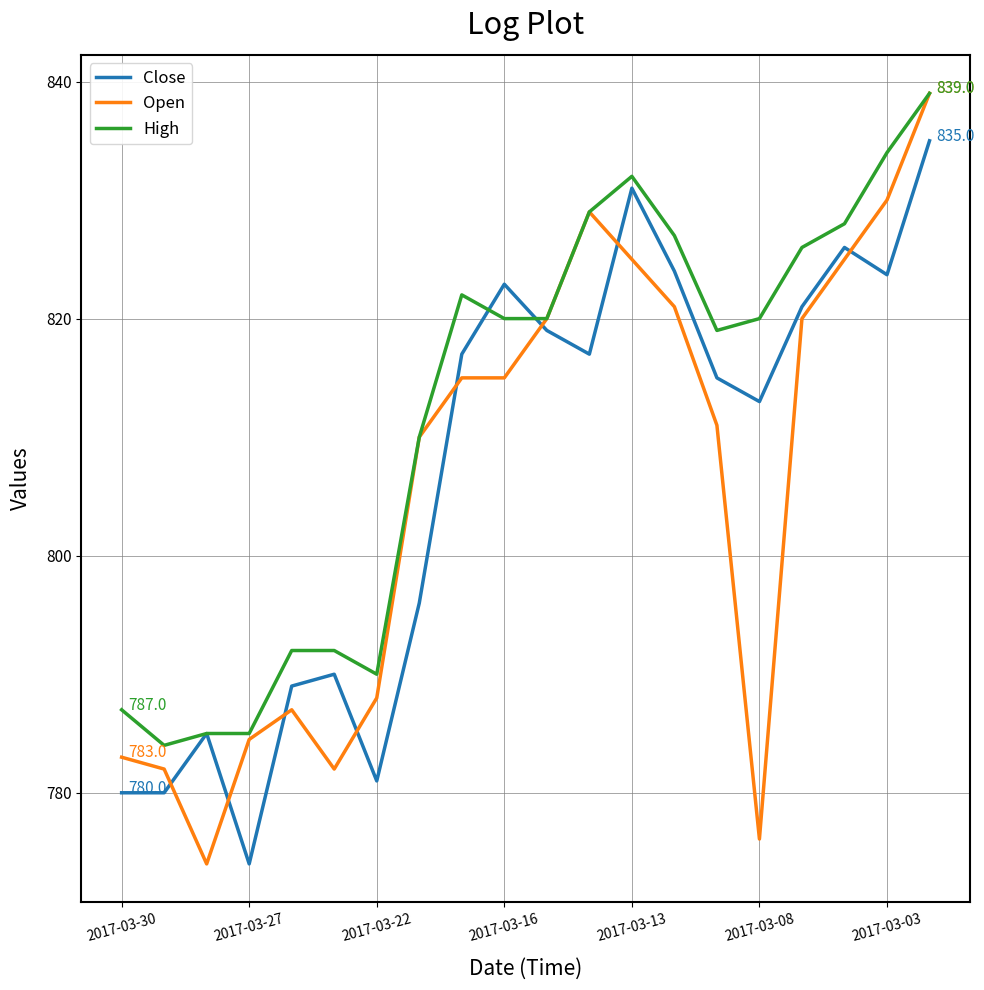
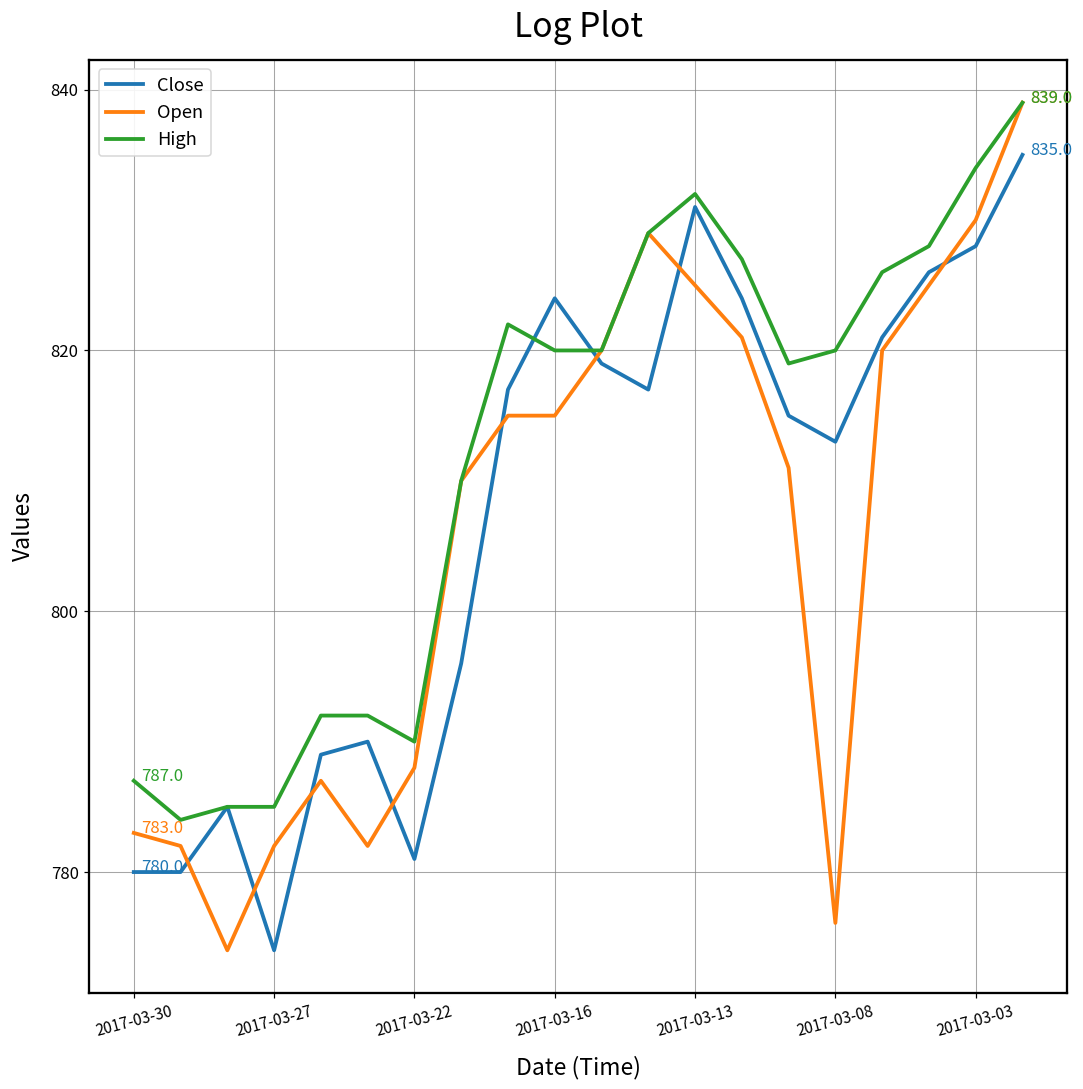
Open, 2017-03-27: 784.5 -> 782.0
Close, 2017-03-16: 822.9 -> 824.0
Close, 2017-03-03: 823.7 -> 828.0
